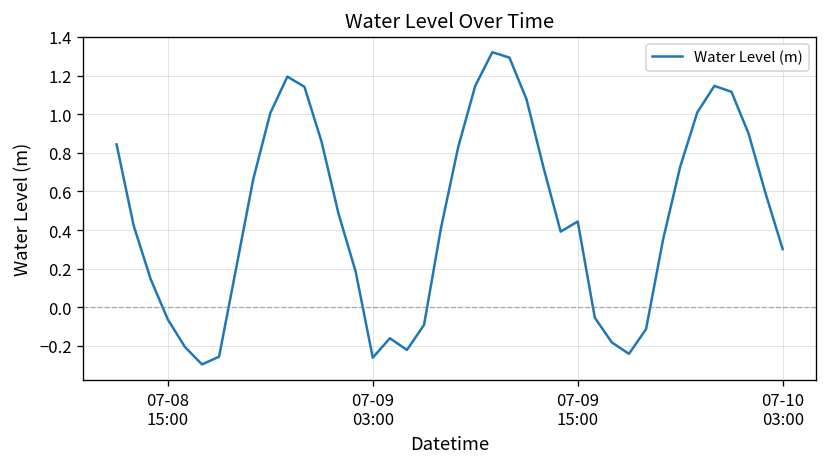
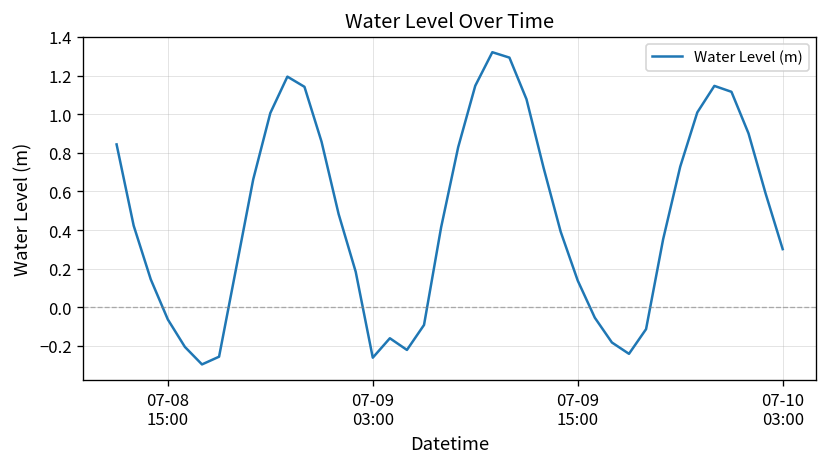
07-09 15:00: 0.44 -> 0.14
